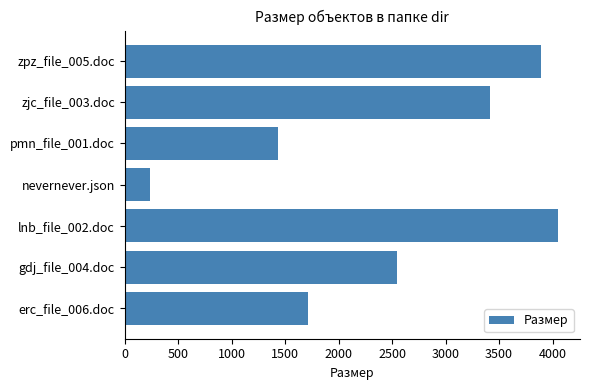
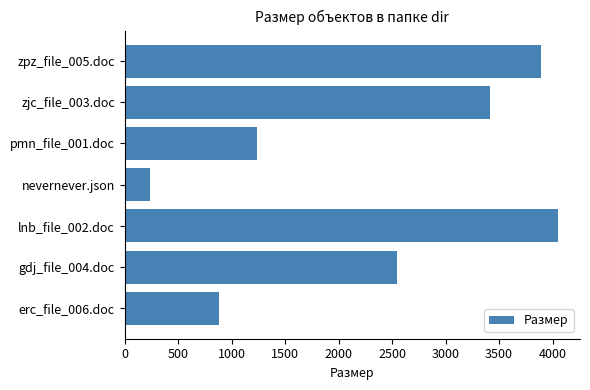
pmn_file_001.doc: 1440 -> 1240
erc_file_006.doc: 1720 -> 880
